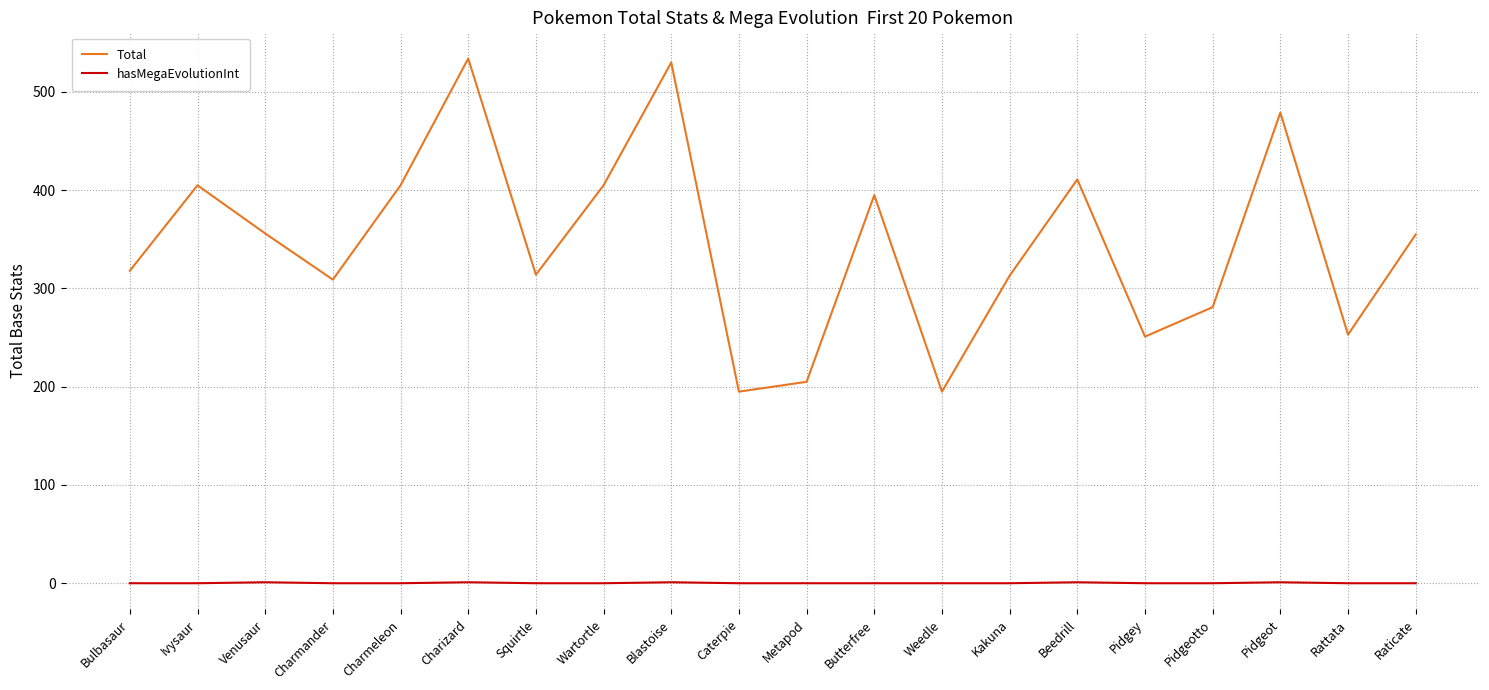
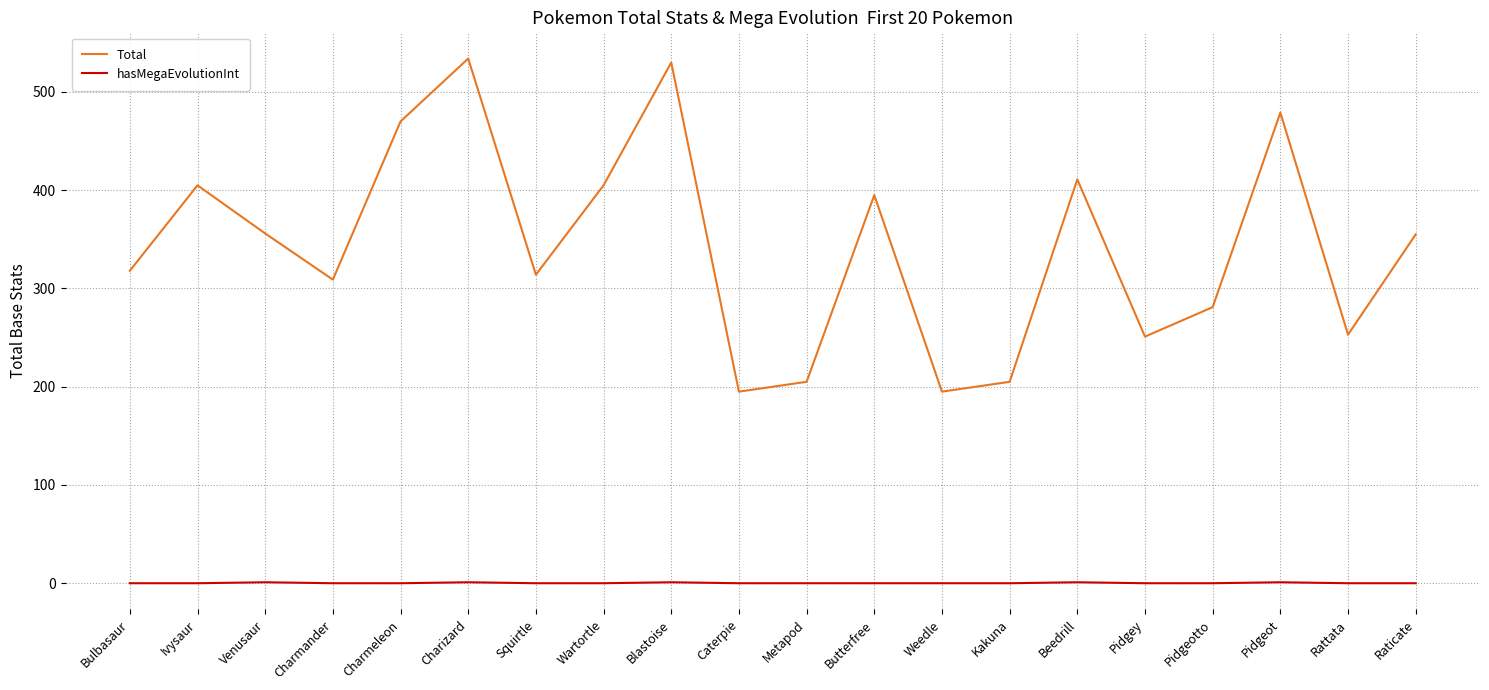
Total, Charmeleon: 410 -> 470
Total, Kakuna: 310 -> 210
